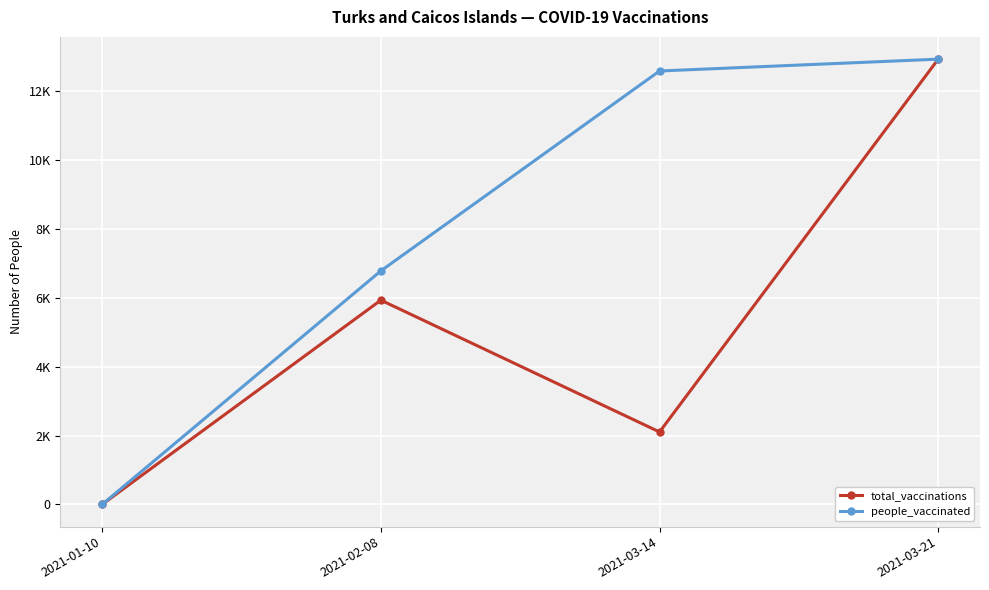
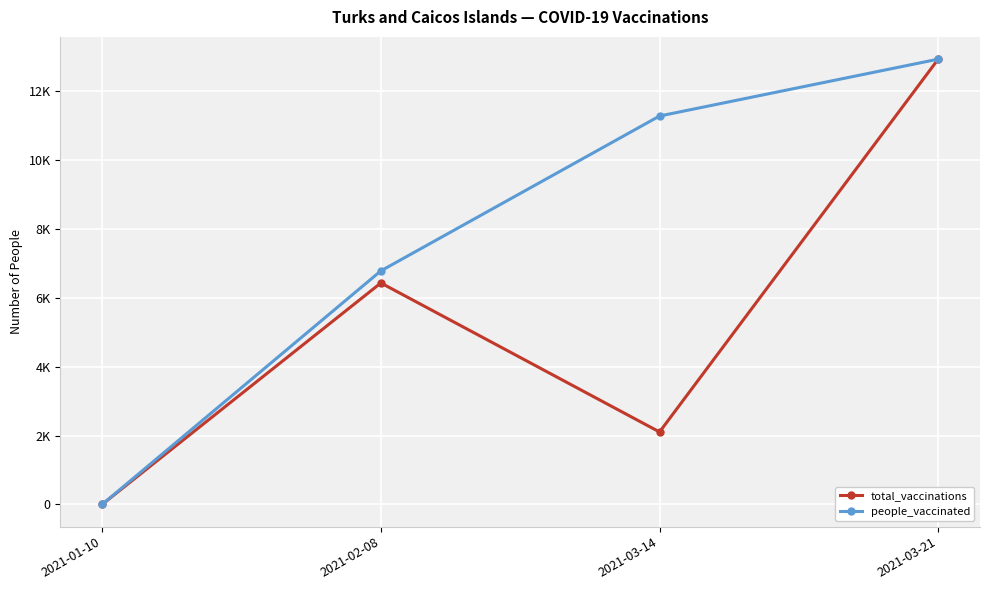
total_vaccinations, 2021-02-08: 5900 -> 6400
people_vaccinated, 2021-03-14: 12600 -> 11300
